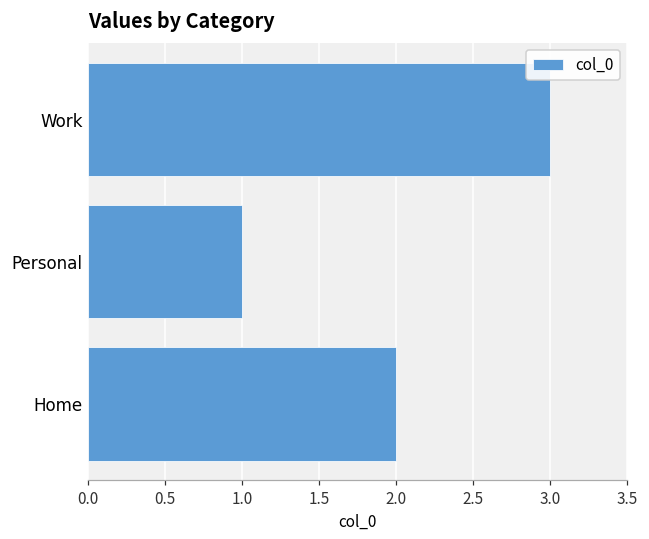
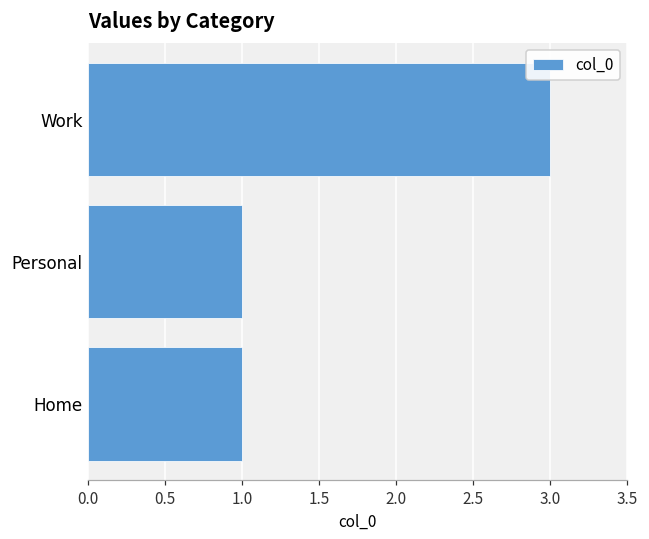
Home: 2 -> 1
